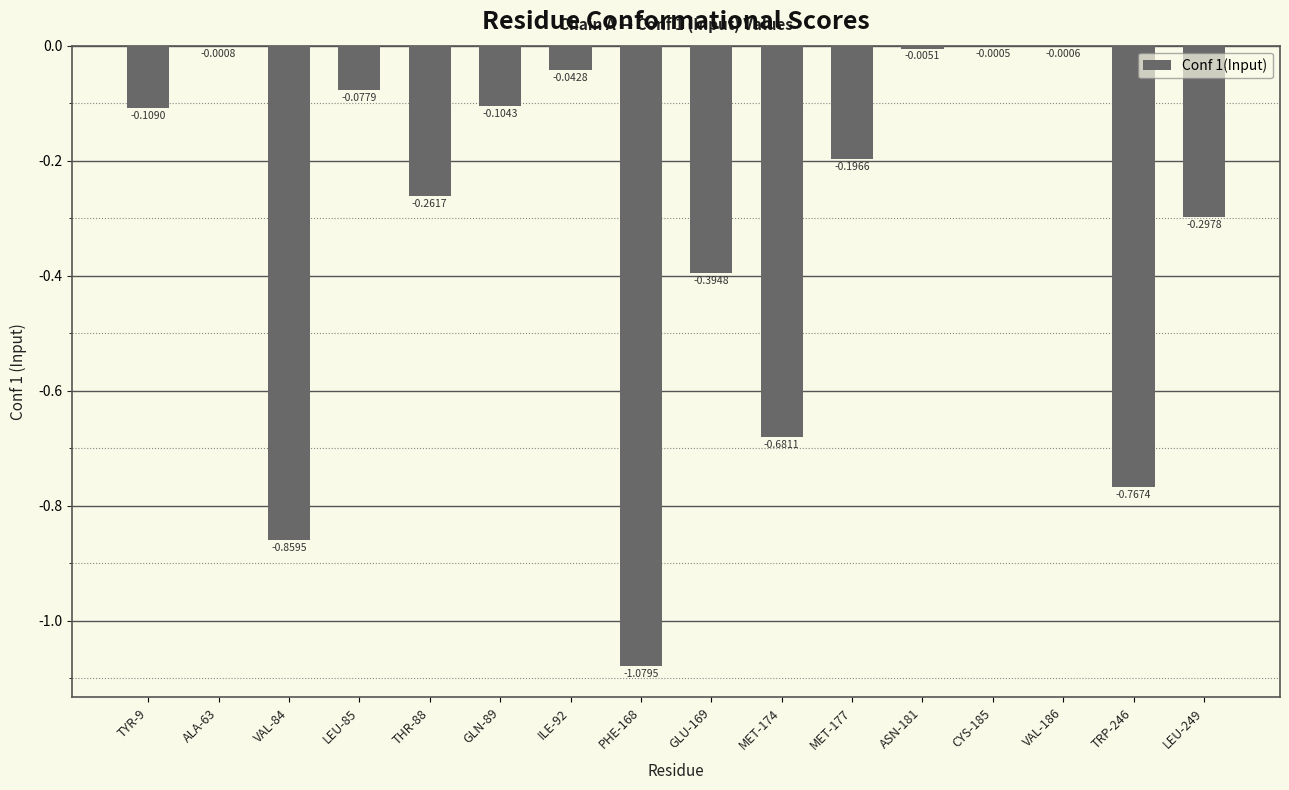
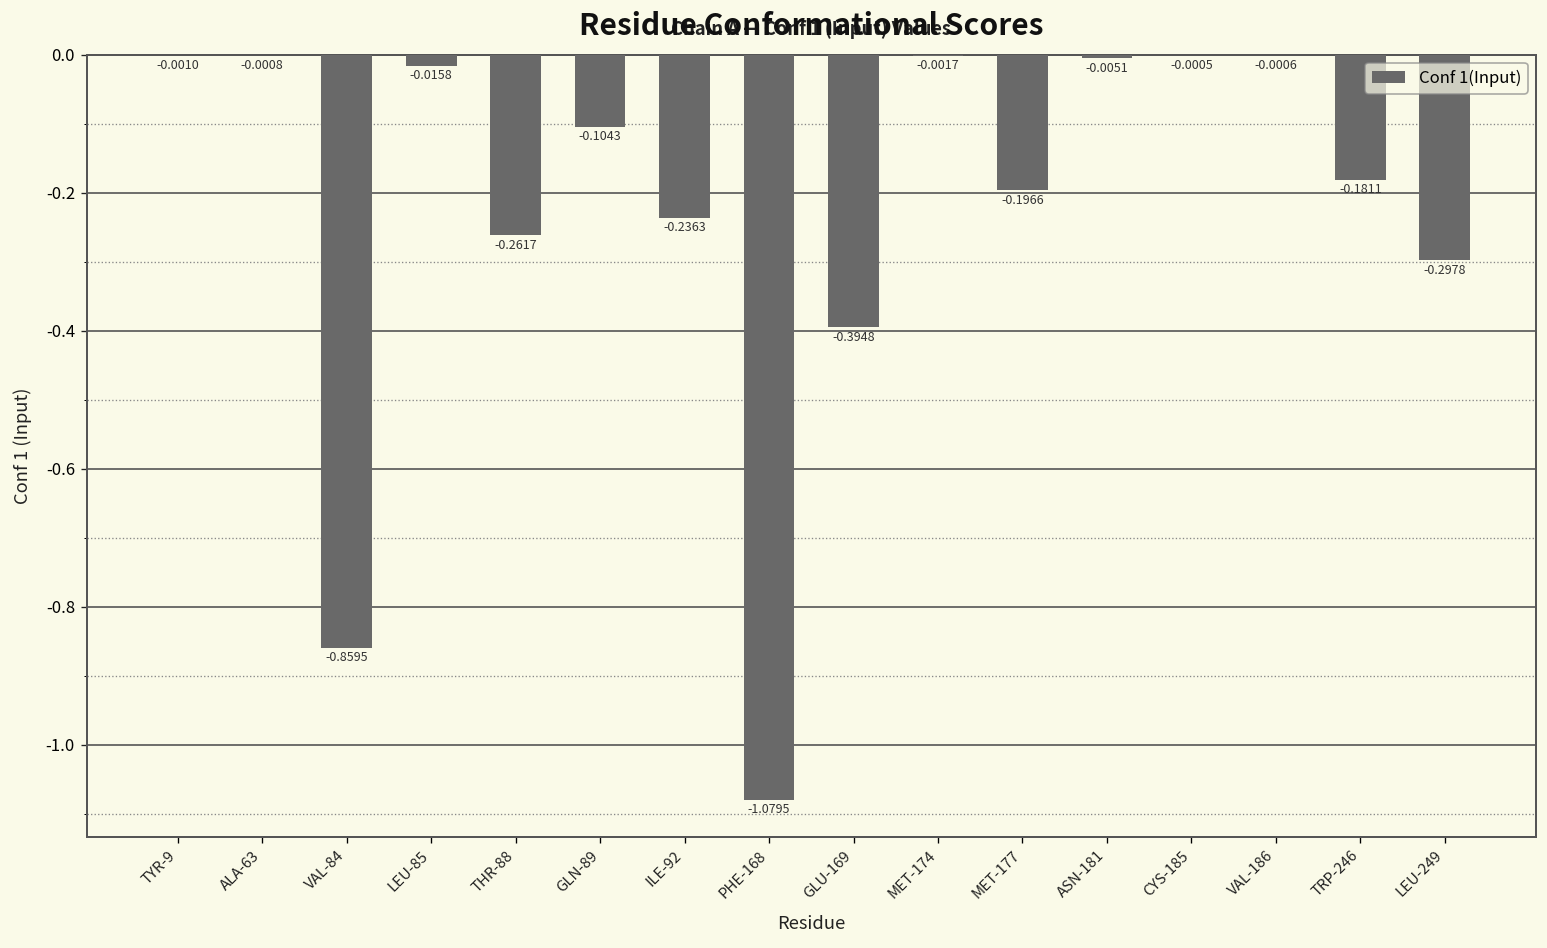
TYR-9: -0.1090 -> -0.0010
LEU-85: -0.0779 -> -0.0158
ILE-92: -0.0428 -> -0.2363
MET-174: -0.6811 -> -0.0017
TRP-246: -0.7674 -> -0.1811
